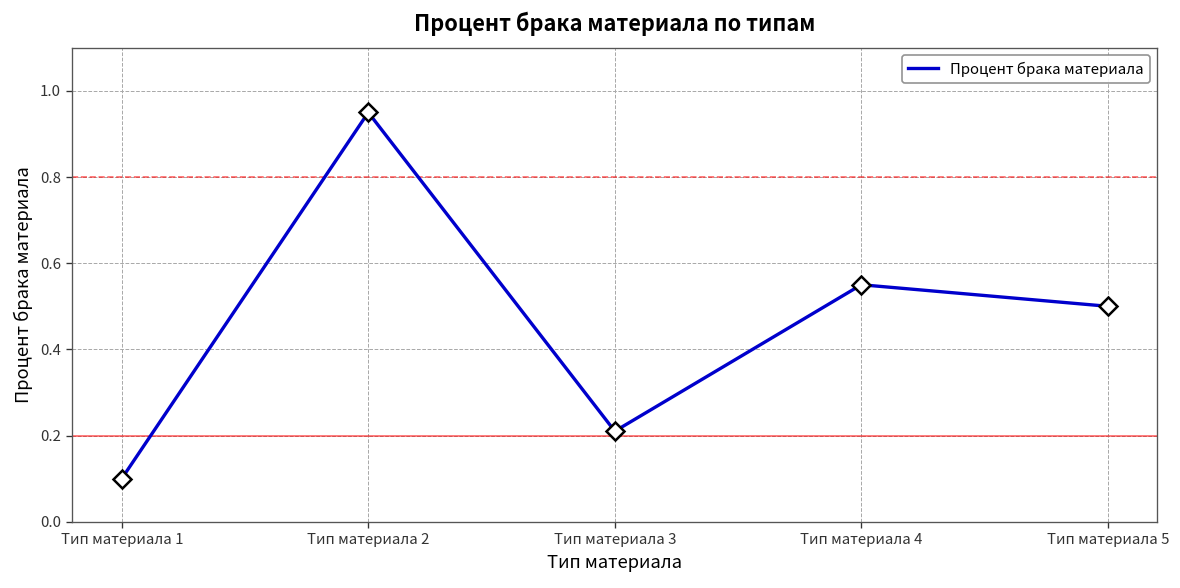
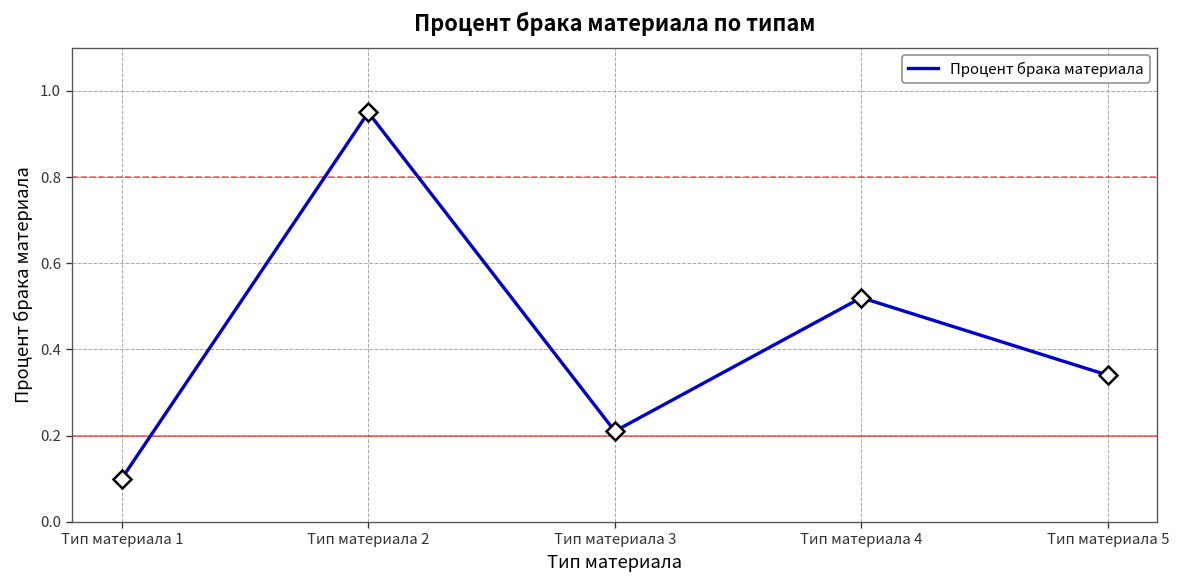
Тип материала 4: 0.55 -> 0.52
Тип материала 5: 0.50 -> 0.34
